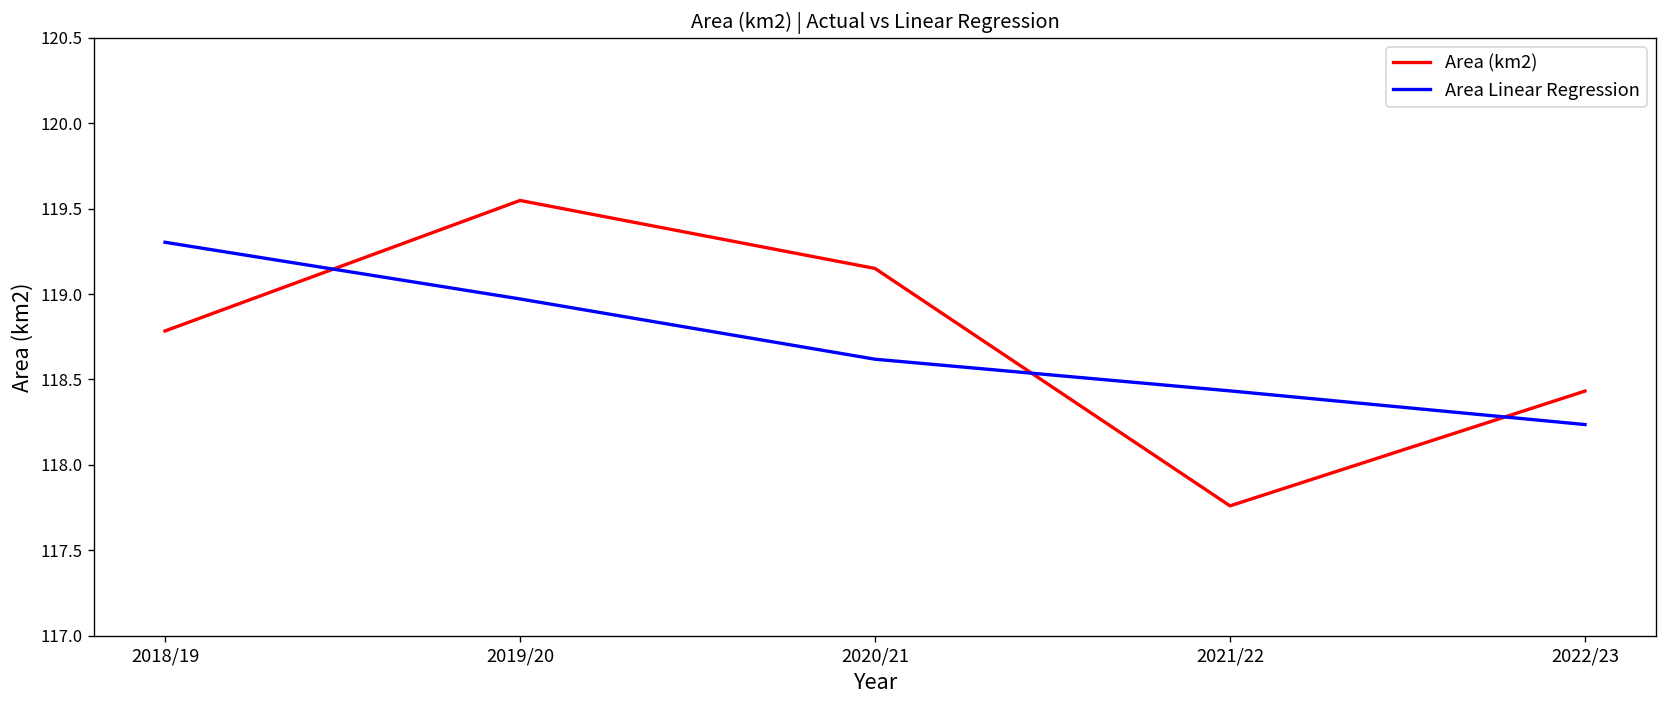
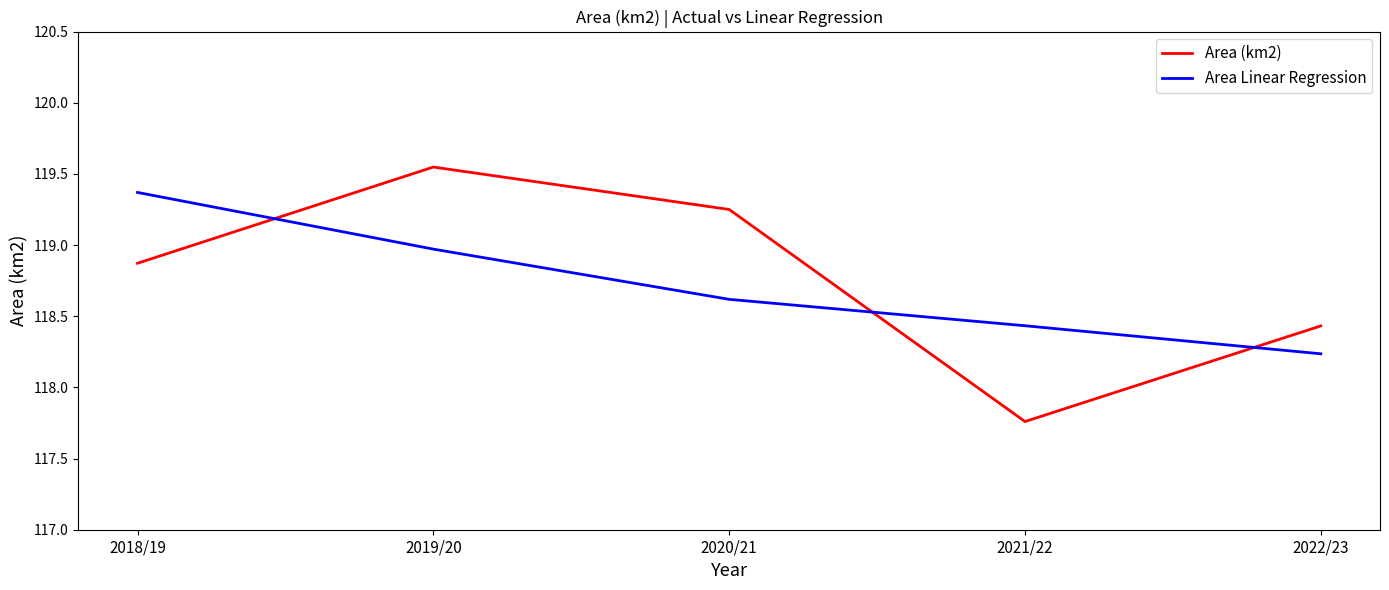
Area (km2), 2018/19: 118.78 -> 118.87
Area Linear Regression, 2018/19: 119.30 -> 119.37
Area (km2), 2020/21: 119.15 -> 119.25
